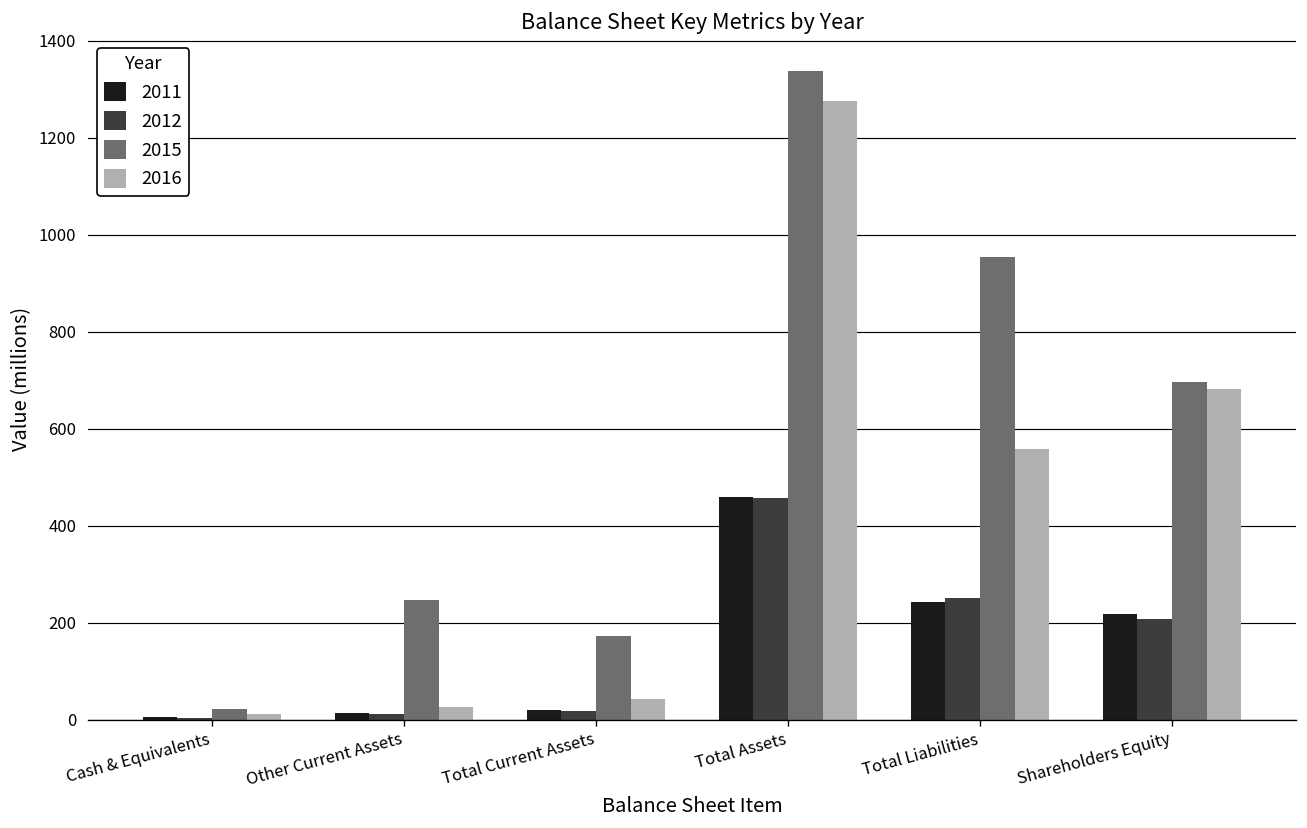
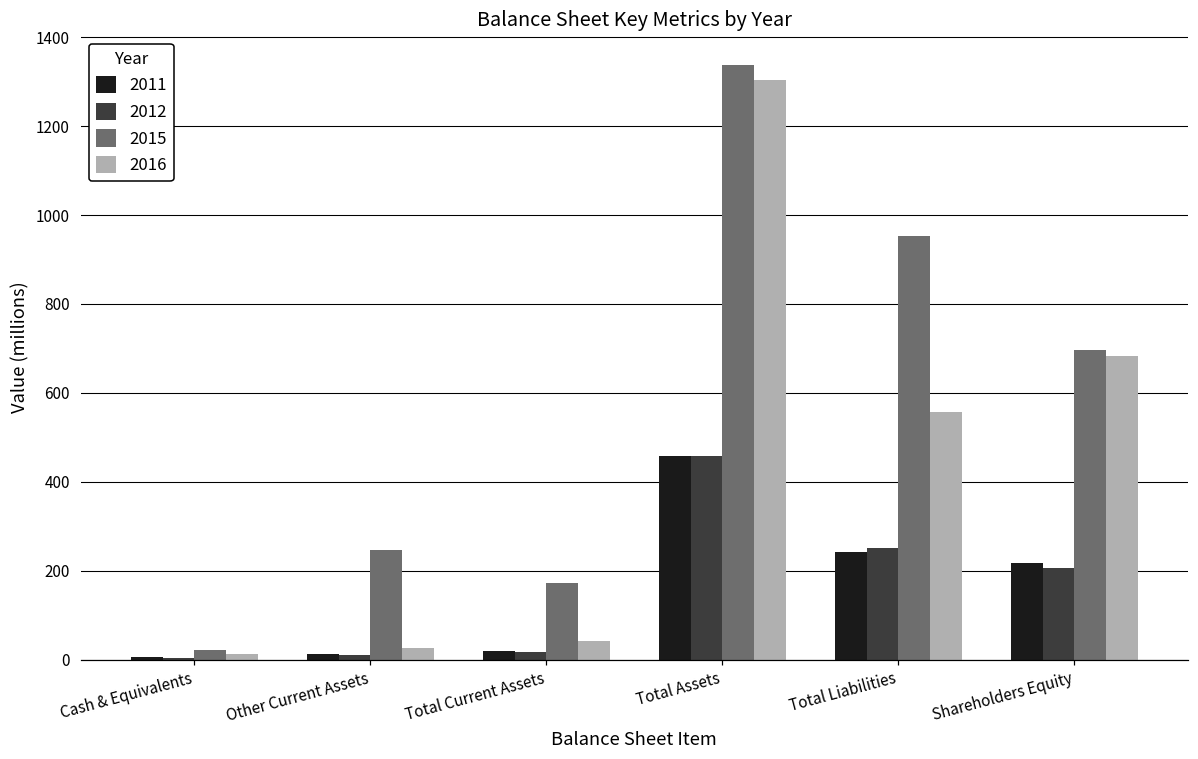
2016, Total Assets: 1280 -> 1300
